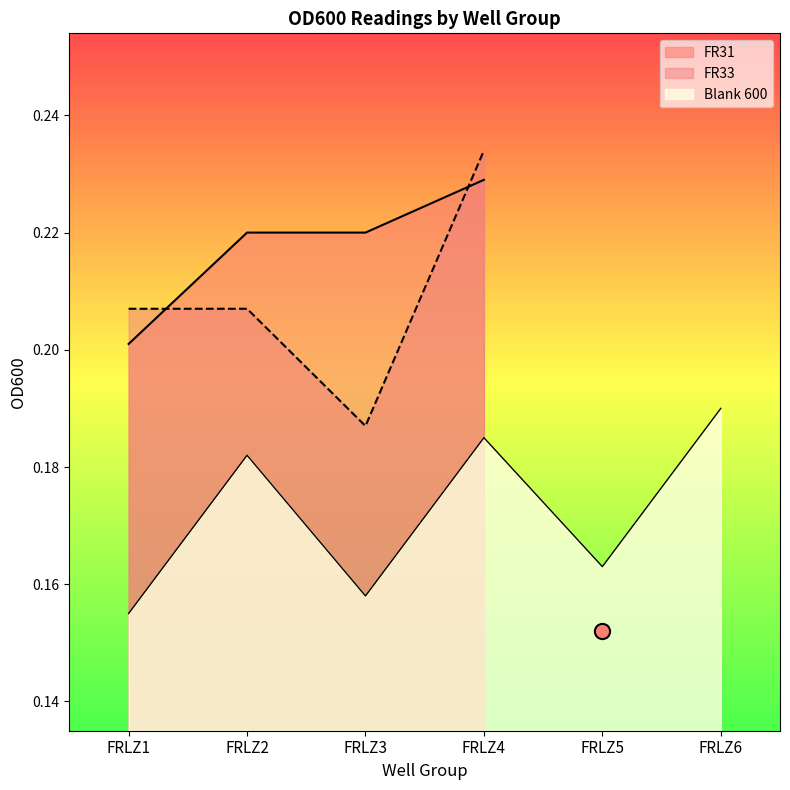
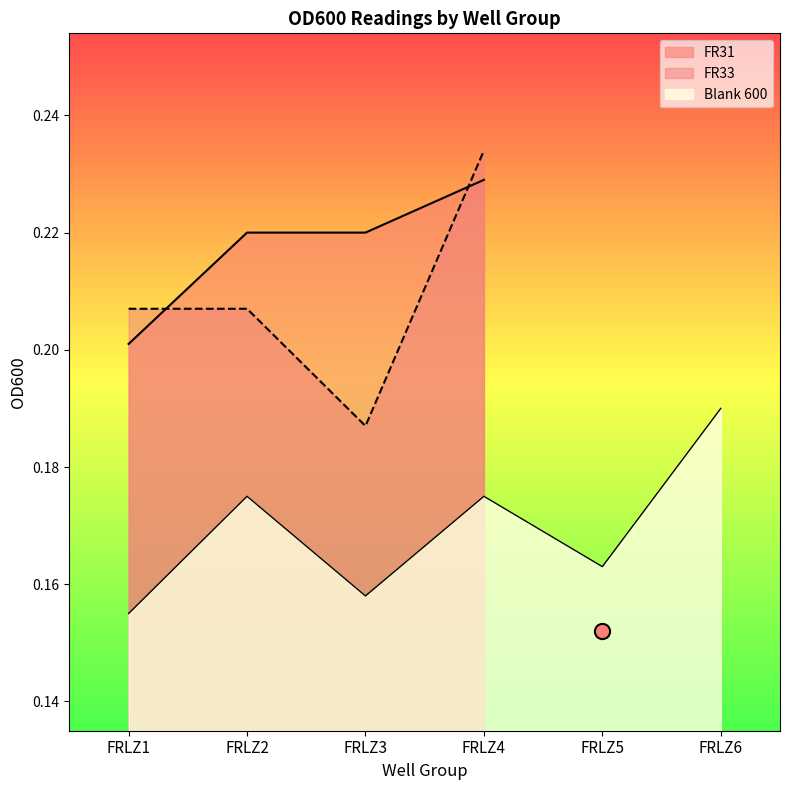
Blank 600, FRLZ2: 0.182 -> 0.175
Blank 600, FRLZ4: 0.185 -> 0.175
